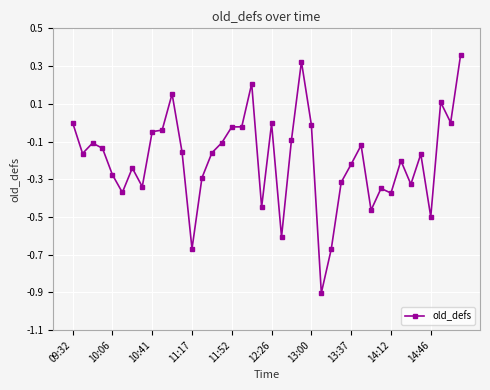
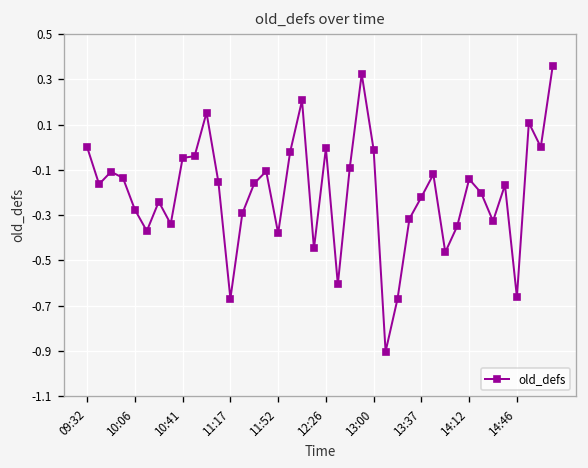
11:52: -0.02 -> -0.38
14:12: -0.37 -> -0.14
14:46: -0.50 -> -0.66
